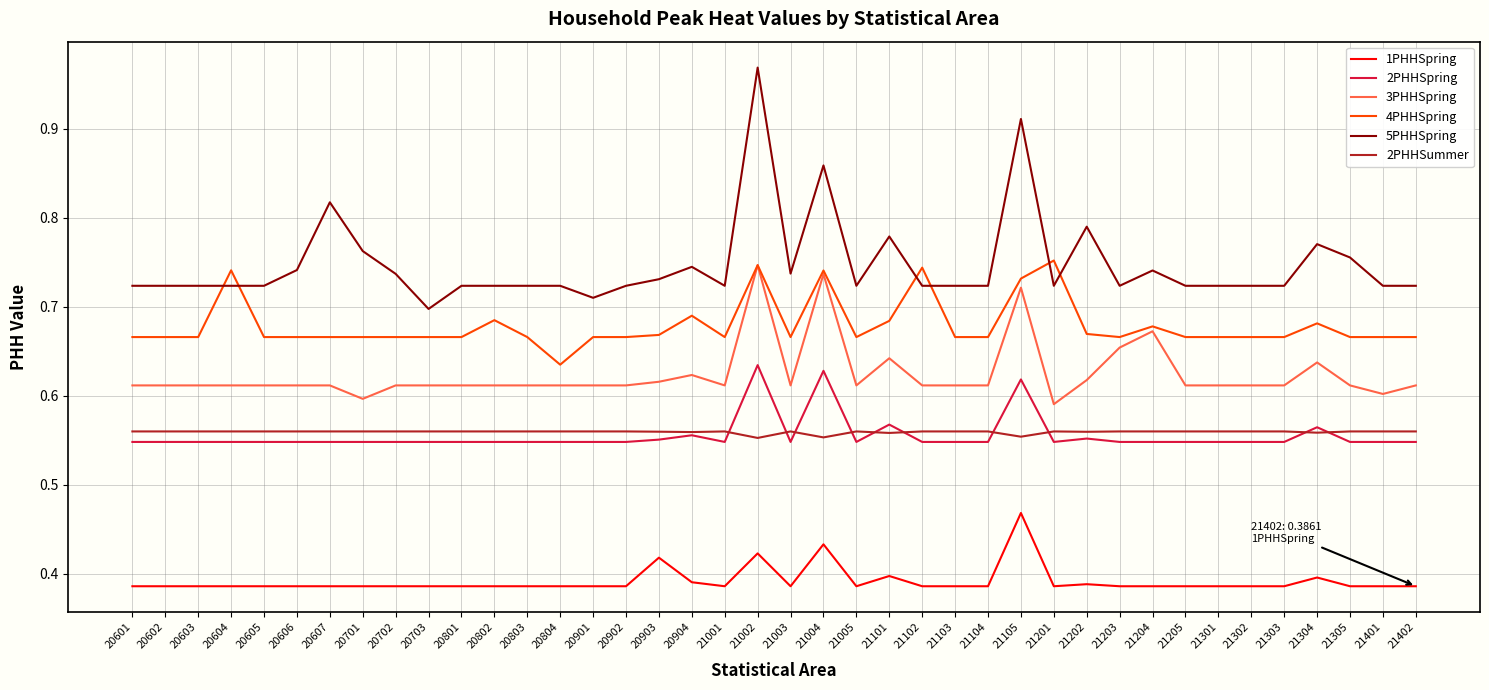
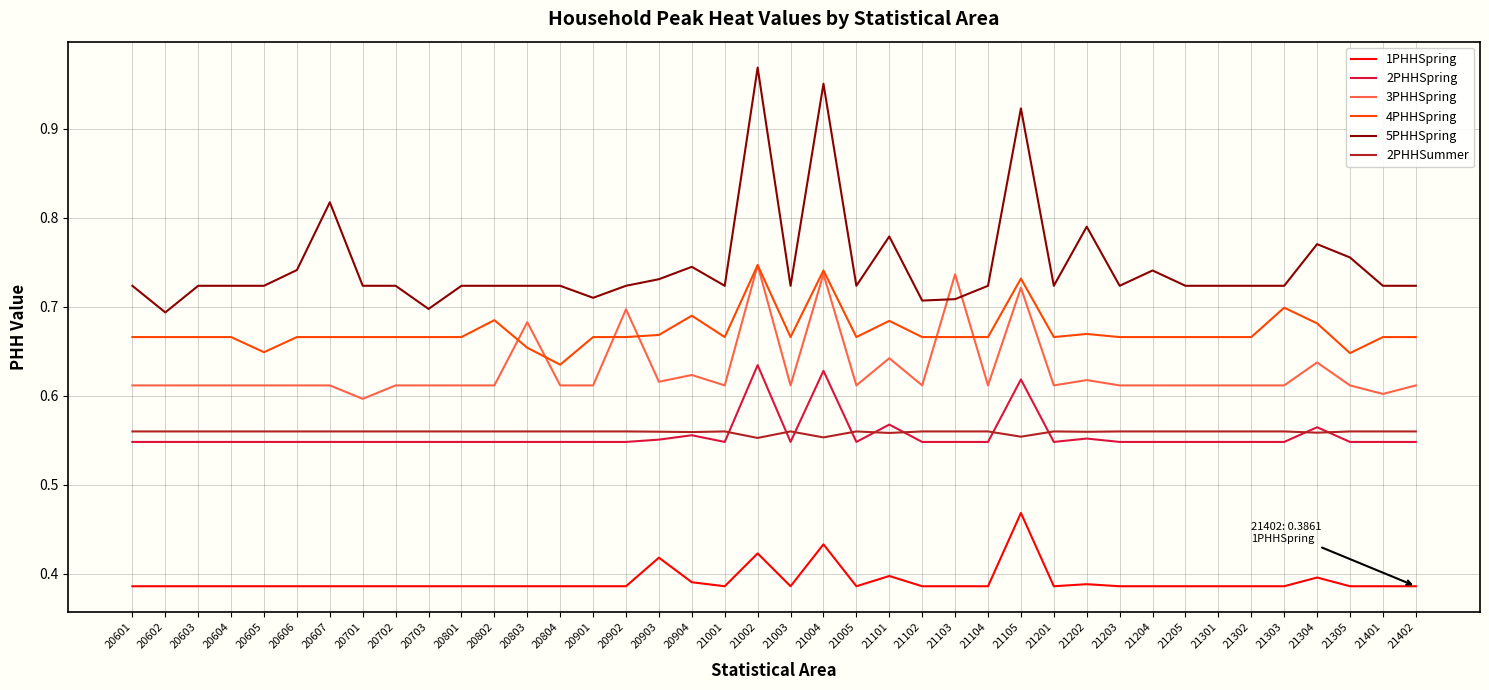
5PHHSpring, 20602: 0.72 -> 0.69
4PHHSpring, 20604: 0.74 -> 0.67
4PHHSpring, 20605: 0.67 -> 0.65
5PHHSpring, 20701: 0.76 -> 0.72
5PHHSpring, 20702: 0.74 -> 0.72
3PHHSpring, 20803: 0.61 -> 0.68
4PHHSpring, 20803: 0.67 -> 0.65
3PHHSpring, 20902: 0.61 -> 0.70
5PHHSpring, 21003: 0.74 -> 0.72
5PHHSpring, 21004: 0.86 -> 0.95
4PHHSpring, 21102: 0.74 -> 0.67
5PHHSpring, 21102: 0.72 -> 0.71
3PHHSpring, 21103: 0.61 -> 0.74
5PHHSpring, 21103: 0.72 -> 0.71
5PHHSpring, 21105: 0.91 -> 0.92
3PHHSpring, 21201: 0.59 -> 0.61
4PHHSpring, 21201: 0.75 -> 0.67
3PHHSpring, 21203: 0.65 -> 0.61
3PHHSpring, 21204: 0.67 -> 0.61
4PHHSpring, 21204: 0.68 -> 0.67
4PHHSpring, 21303: 0.67 -> 0.70
4PHHSpring, 21305: 0.67 -> 0.65
